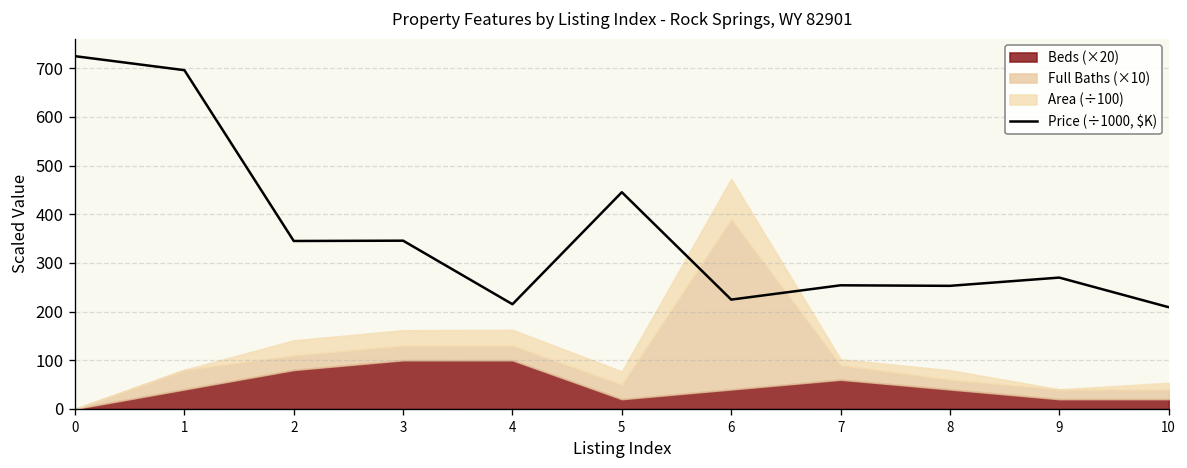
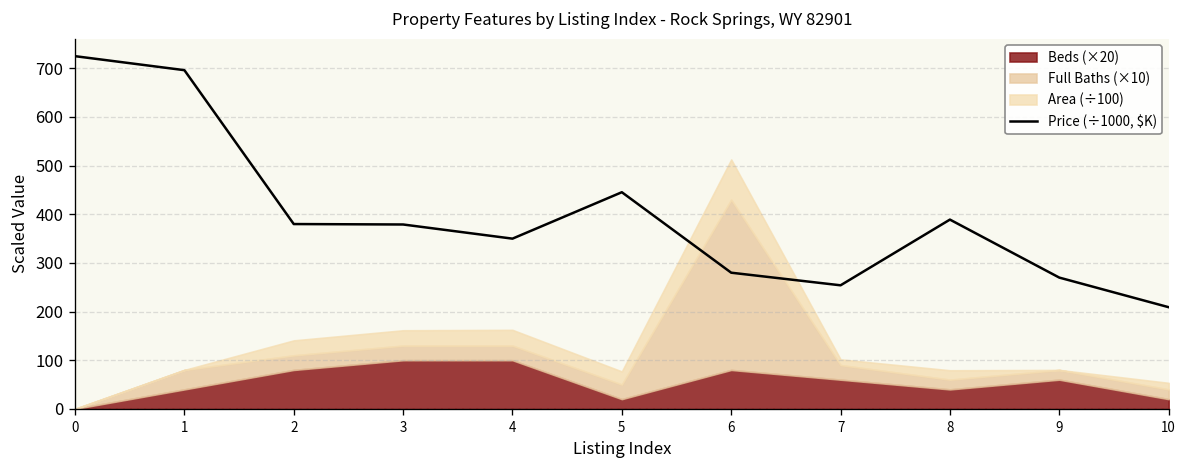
Price (÷1000, $K), 2: 350 -> 380
Price (÷1000, $K), 3: 350 -> 380
Price (÷1000, $K), 4: 220 -> 350
Price (÷1000, $K), 6: 220 -> 280
Beds (×20), 6: 40 -> 80
Price (÷1000, $K), 8: 250 -> 390
Beds (×20), 9: 20 -> 60
